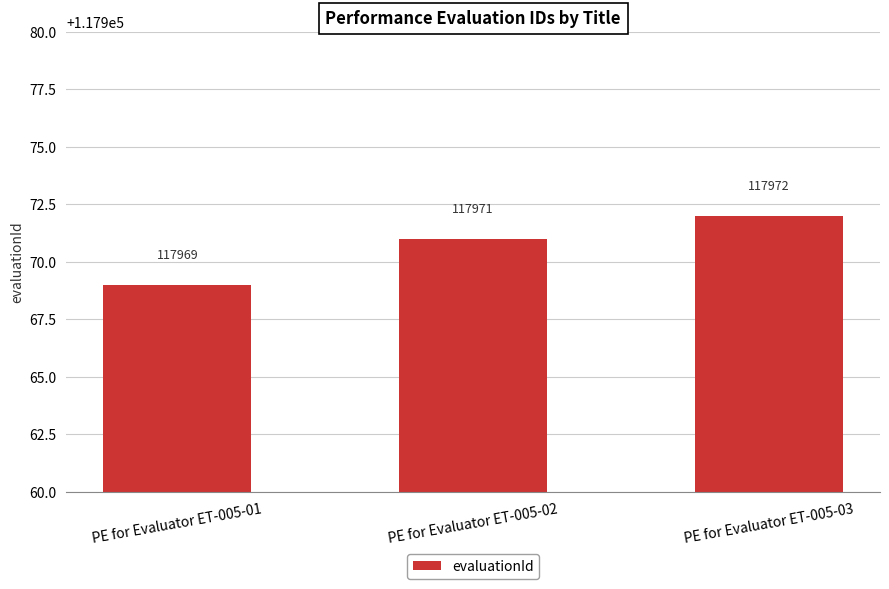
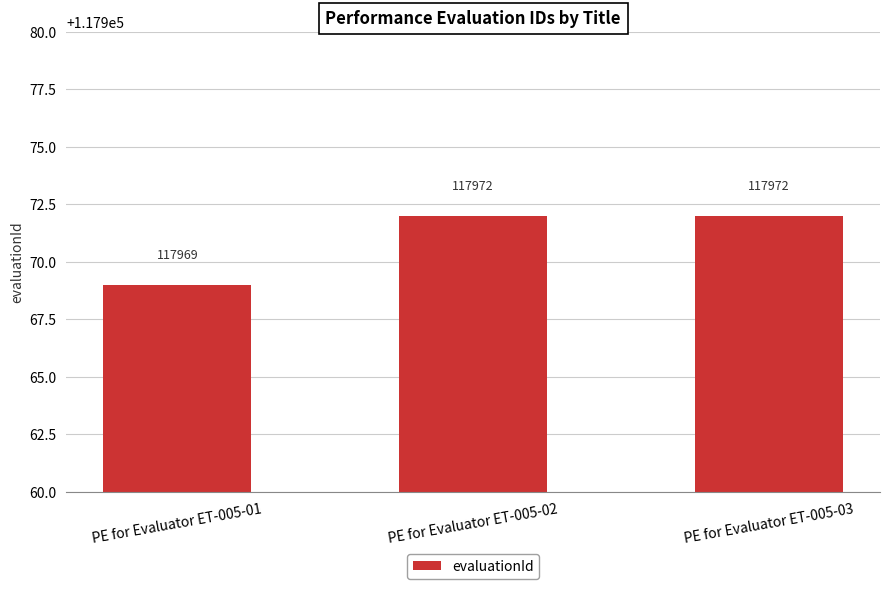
PE for Evaluator ET-005-02: 117971 -> 117972
